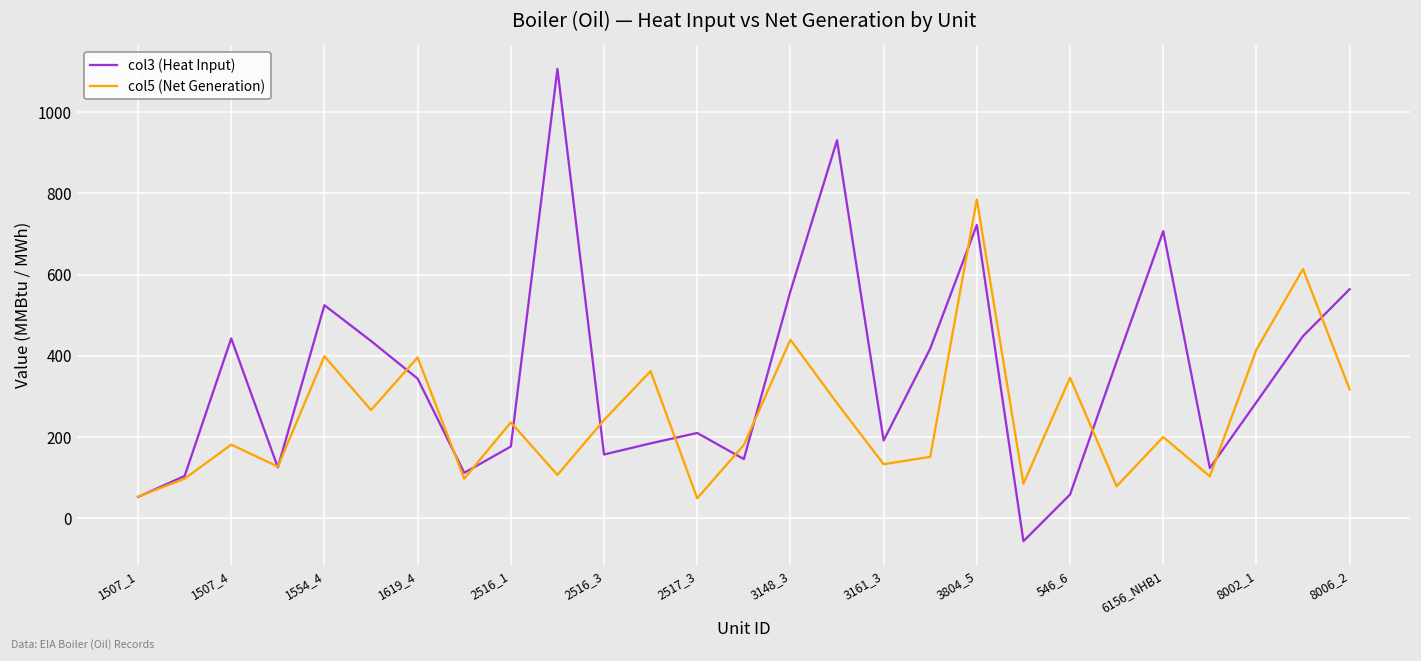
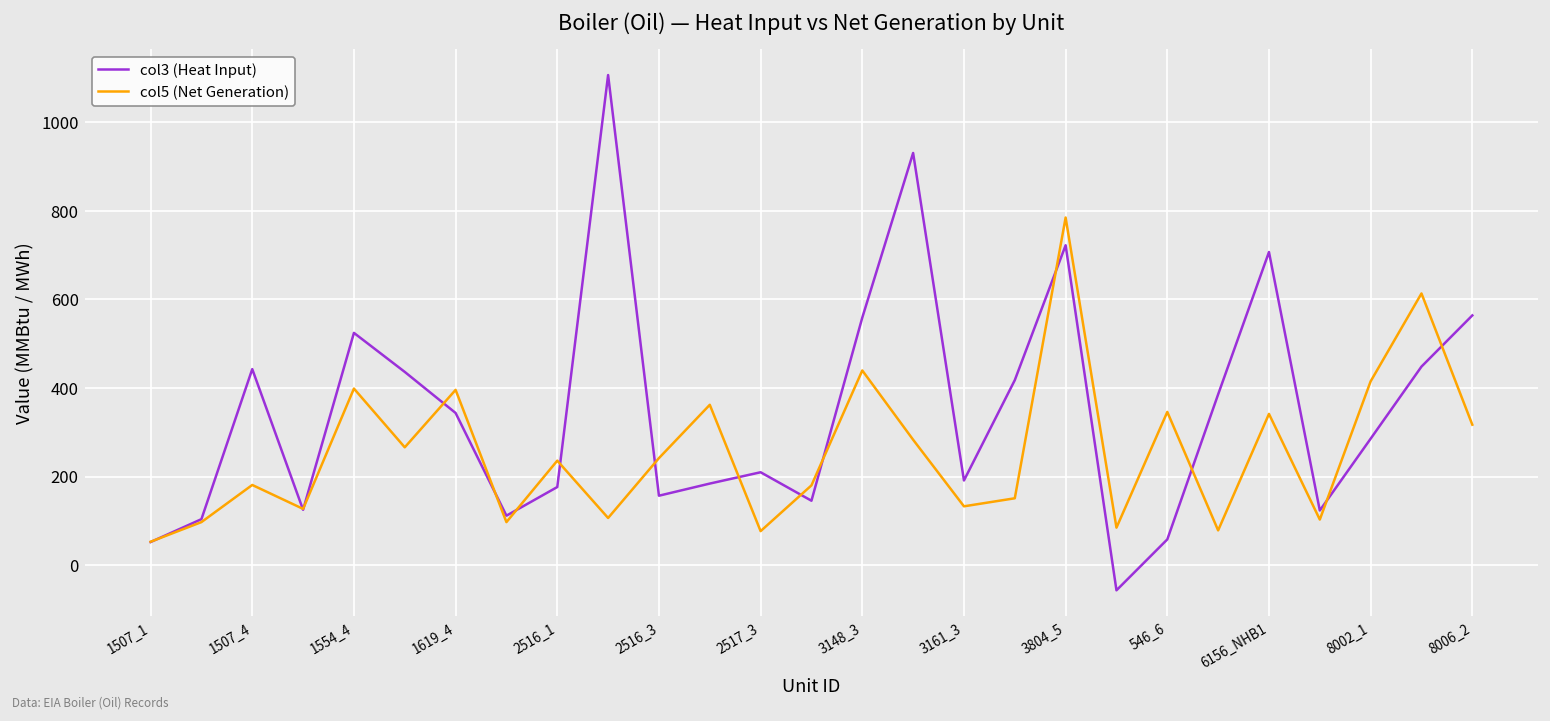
col5 (Net Generation), 2517_3: 50 -> 80
col5 (Net Generation), 6156_NHB1: 200 -> 340
